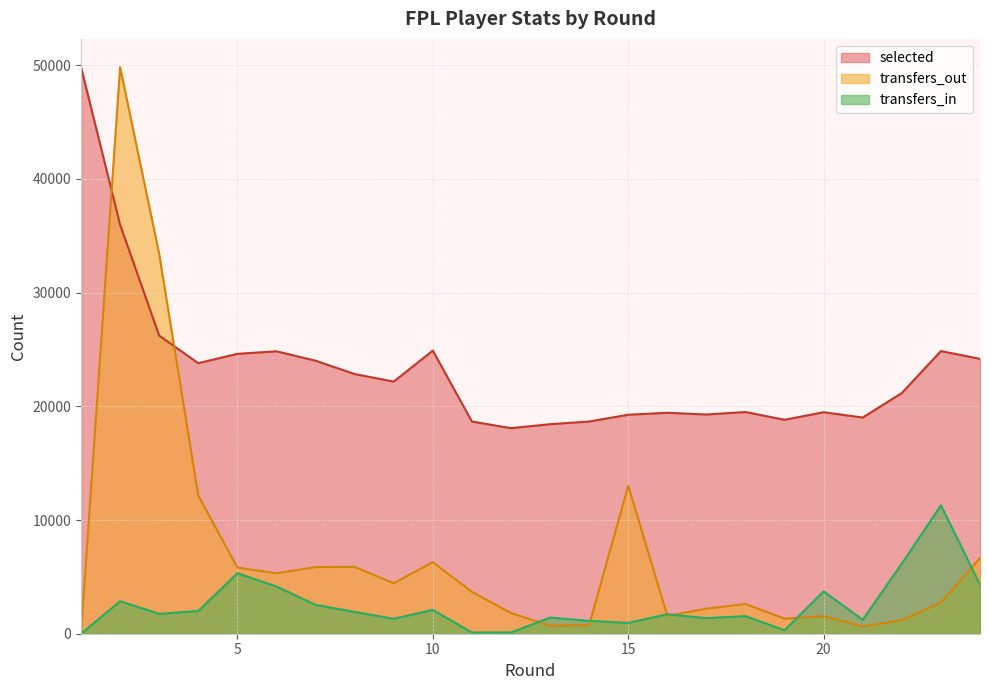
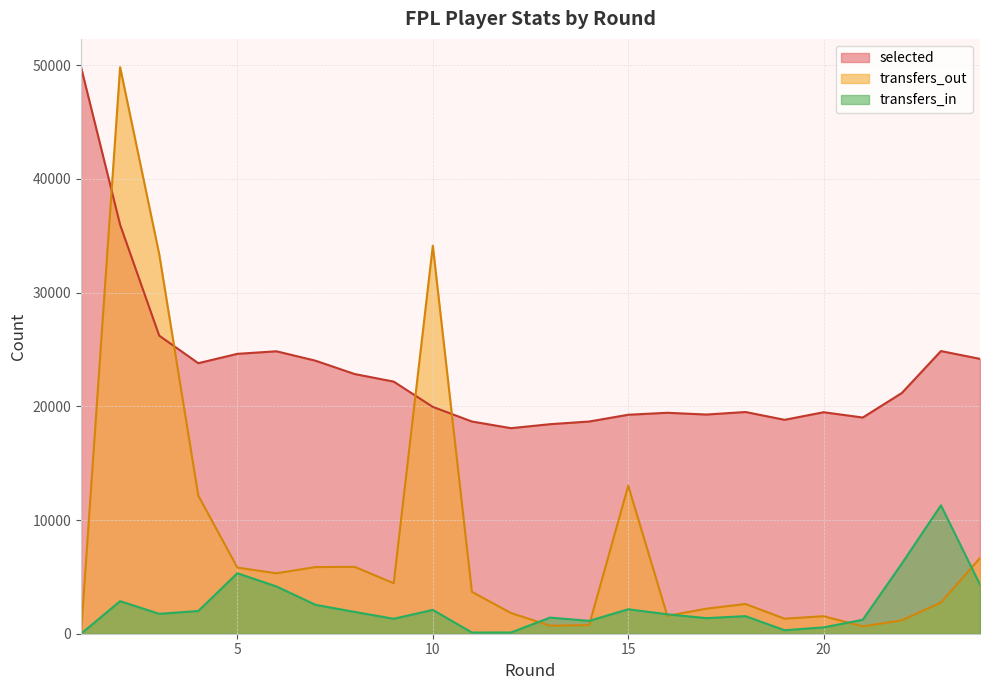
selected, 10: 24900 -> 20000
transfers_out, 10: 6300 -> 34100
transfers_in, 15: 1000 -> 2200
transfers_in, 20: 3700 -> 600
